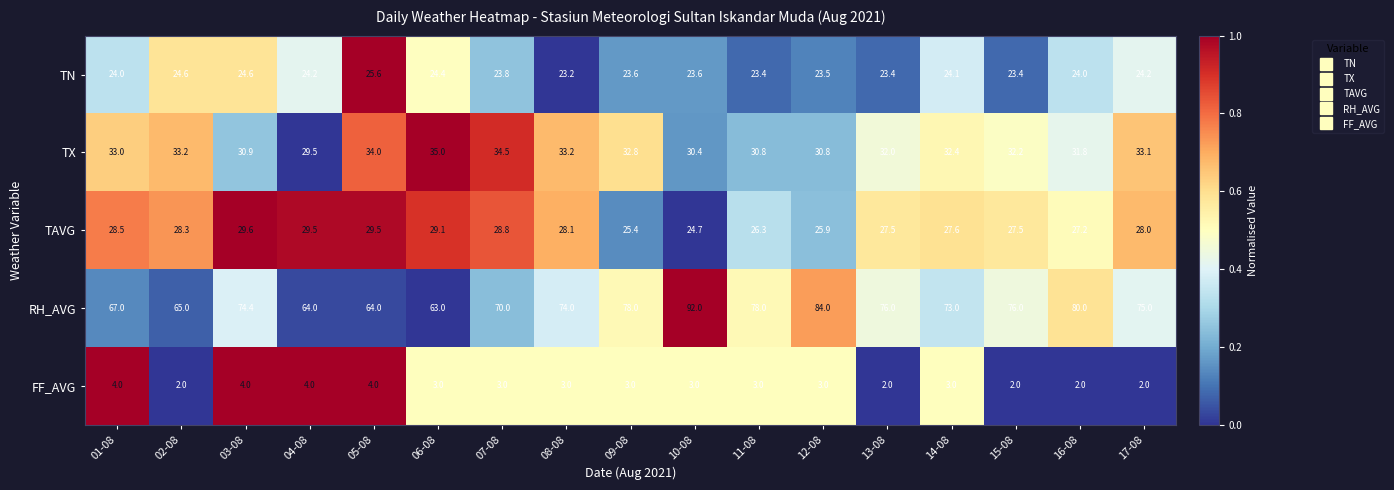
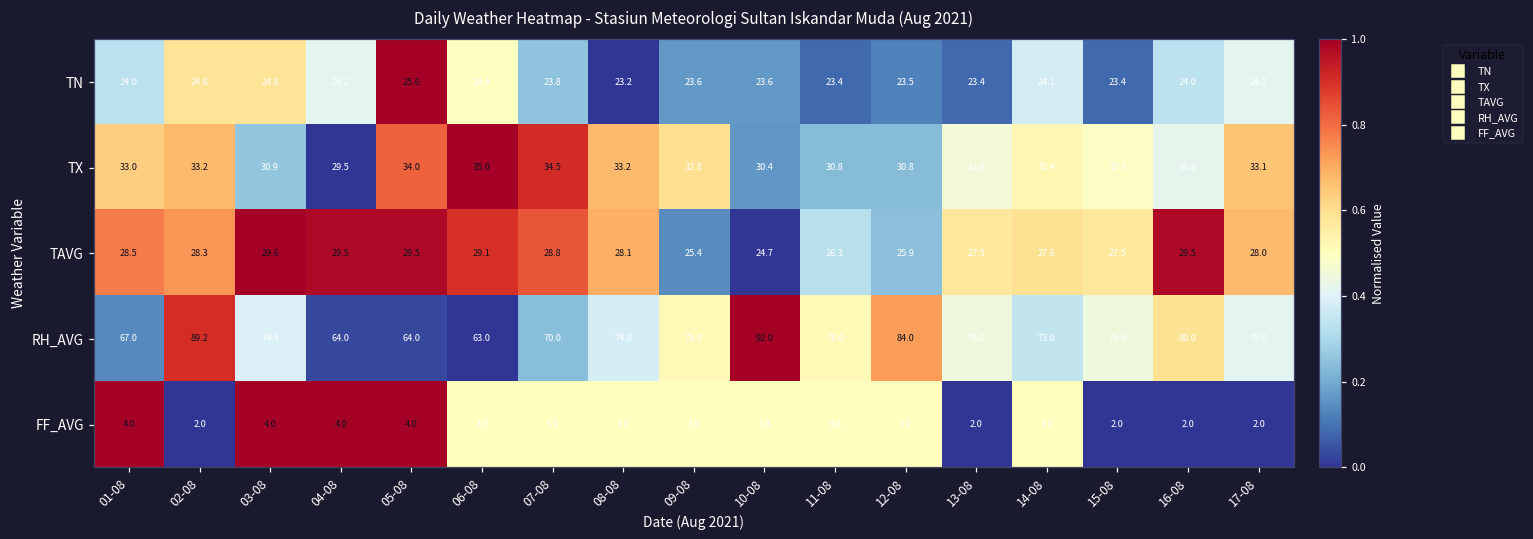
TAVG, 16-08: 27.2 -> 29.5
RH_AVG, 02-08: 65.0 -> 89.2
